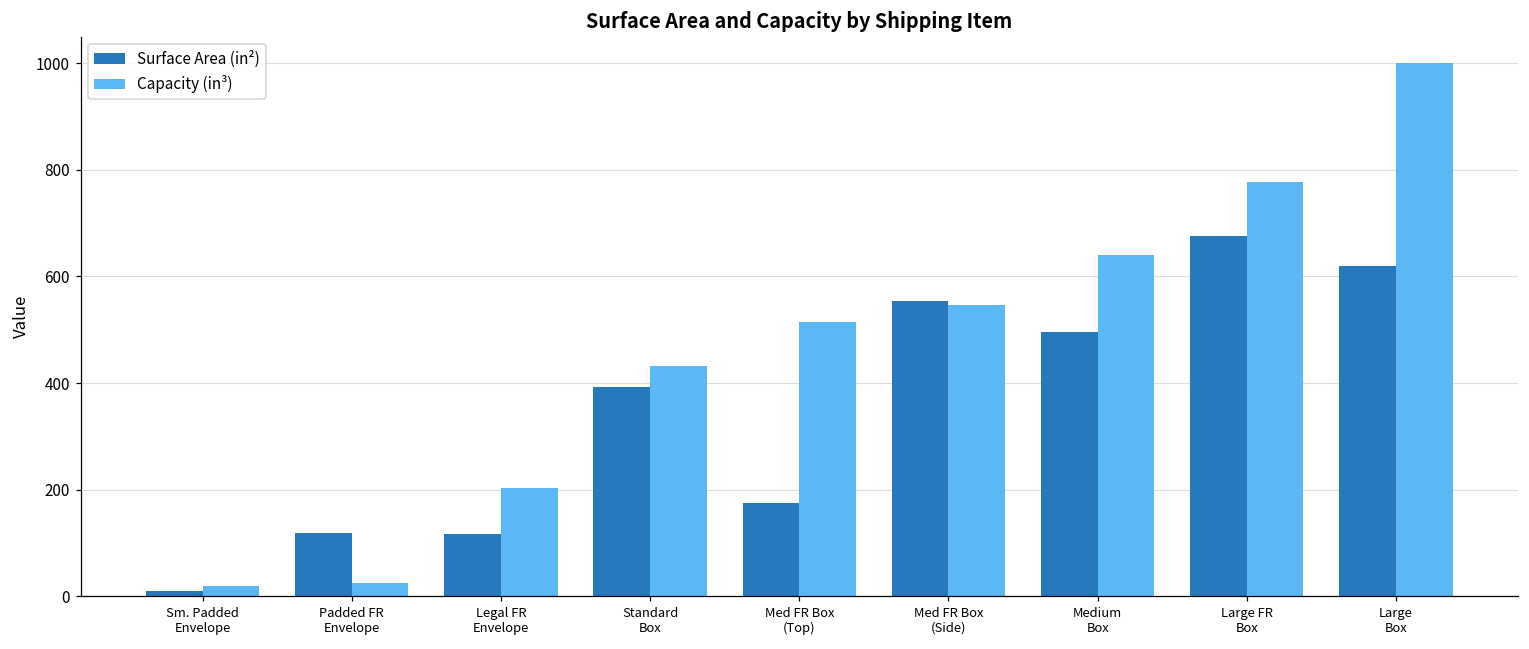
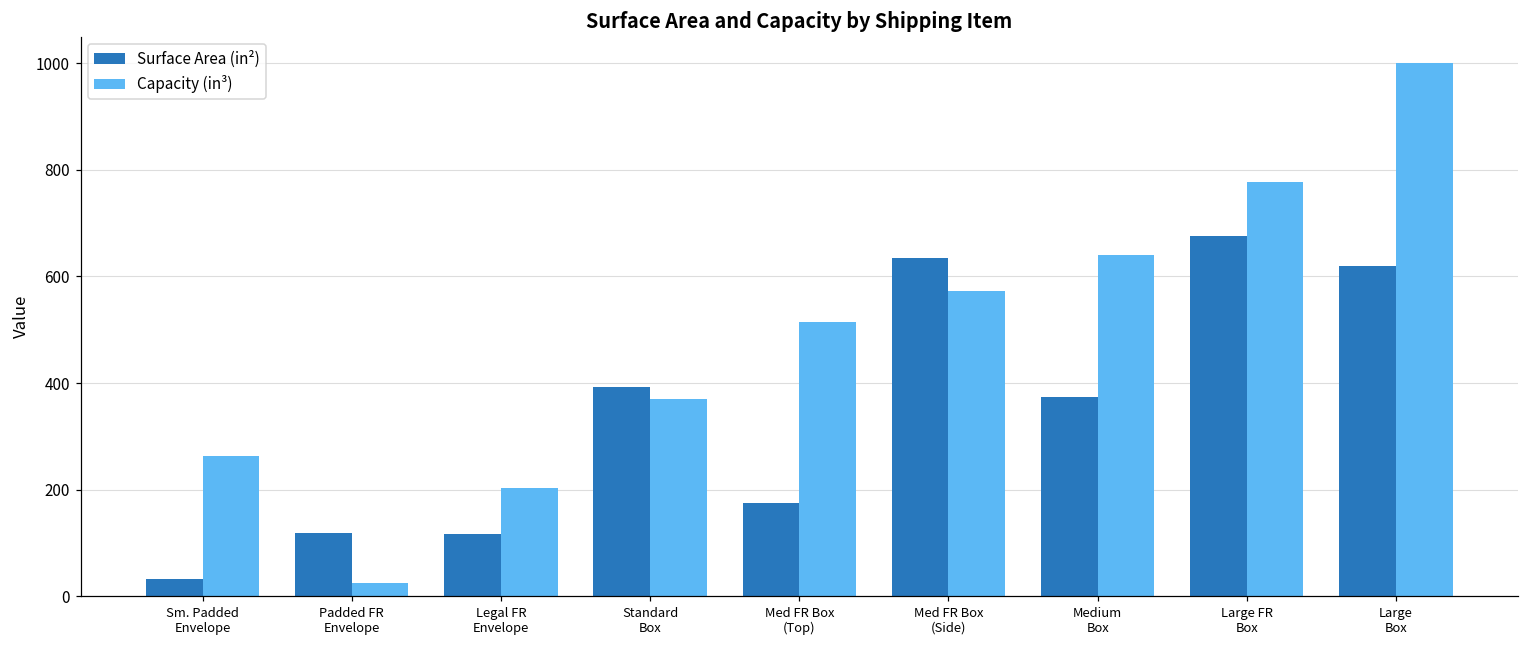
Surface Area (in²), Sm. Padded Envelope: 10 -> 30
Capacity (in³), Sm. Padded Envelope: 20 -> 260
Capacity (in³), Standard Box: 430 -> 370
Surface Area (in²), Med FR Box (Side): 550 -> 640
Capacity (in³), Med FR Box (Side): 550 -> 570
Surface Area (in²), Medium Box: 500 -> 370
